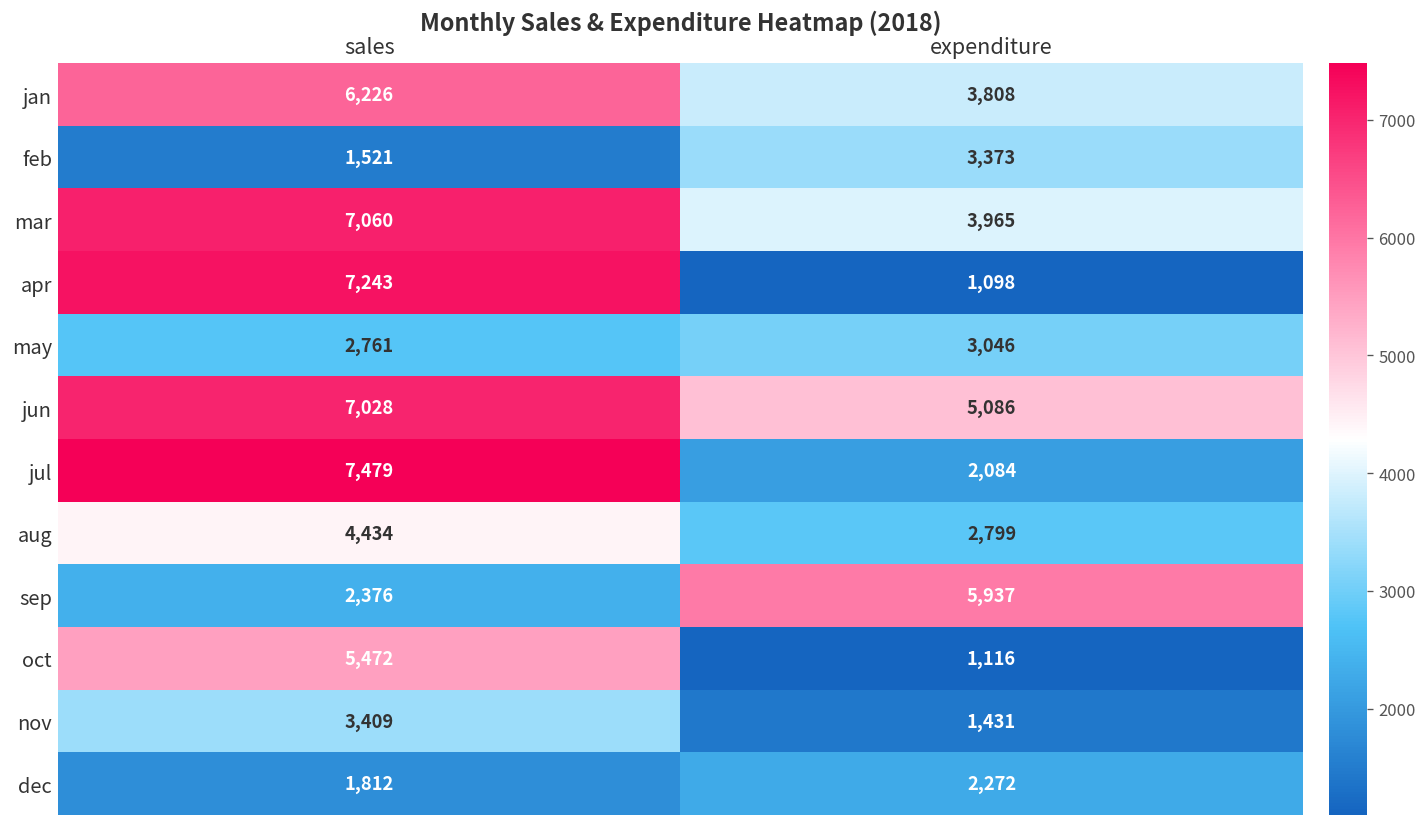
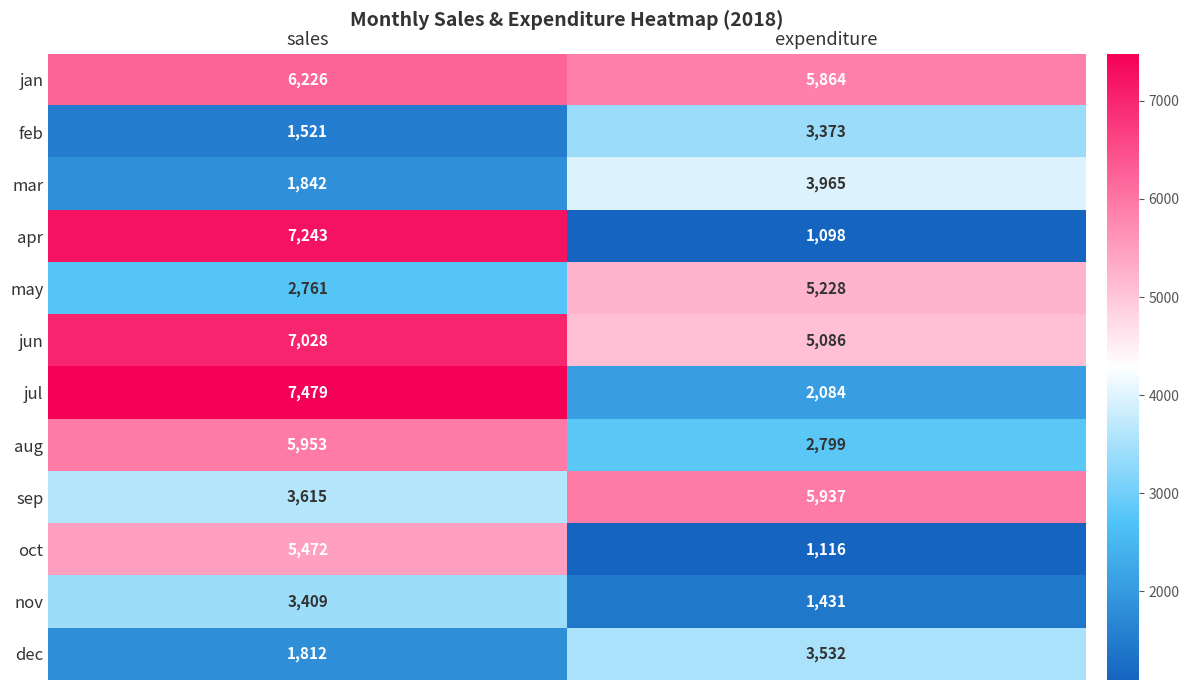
jan, expenditure: 3,808 -> 5,864
mar, sales: 7,060 -> 1,842
may, expenditure: 3,046 -> 5,228
aug, sales: 4,434 -> 5,953
sep, sales: 2,376 -> 3,615
dec, expenditure: 2,272 -> 3,532
